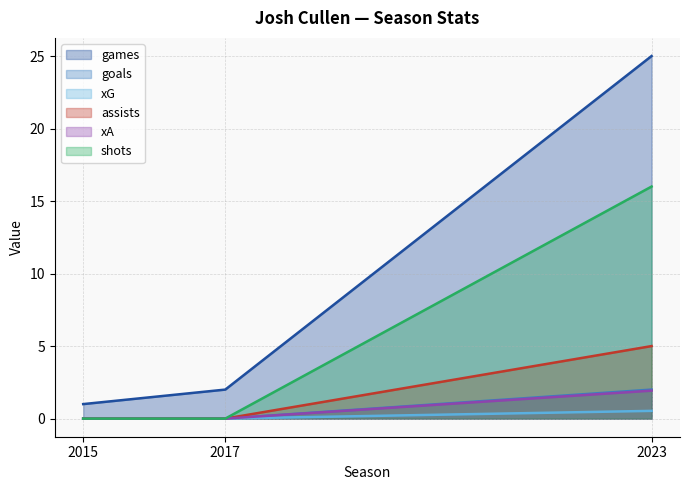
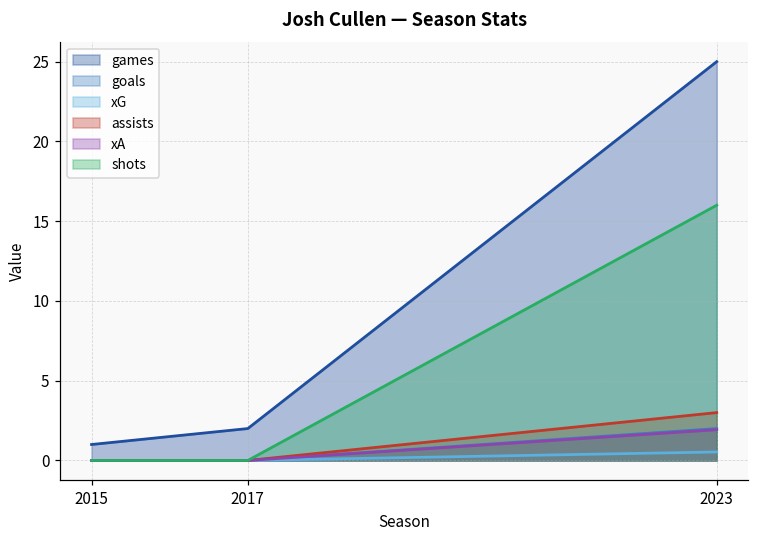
assists, 2023: 5 -> 3
